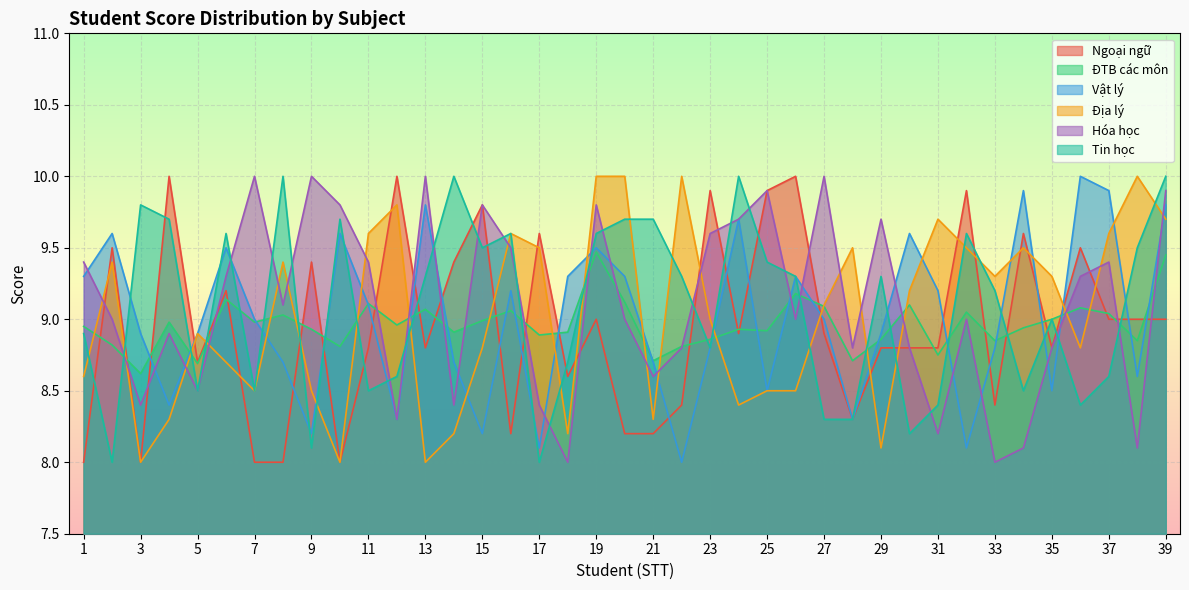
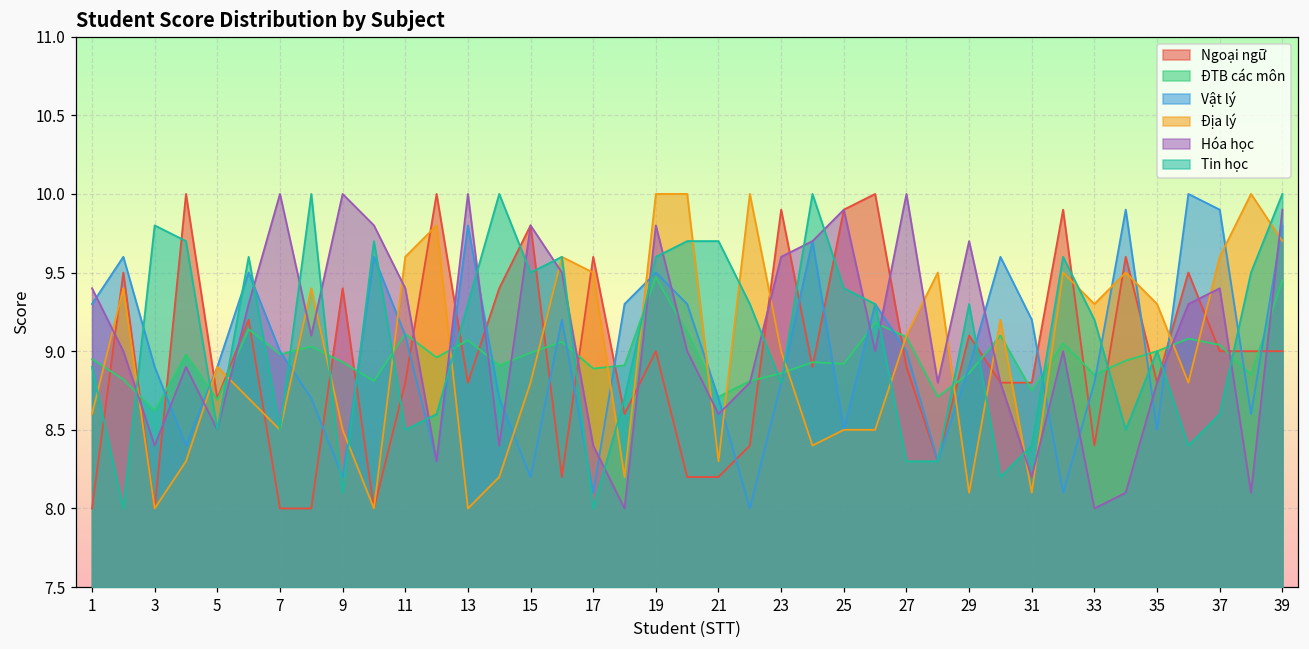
Ngoại ngữ, 29: 8.8 -> 9.1
Địa lý, 31: 9.7 -> 8.1
